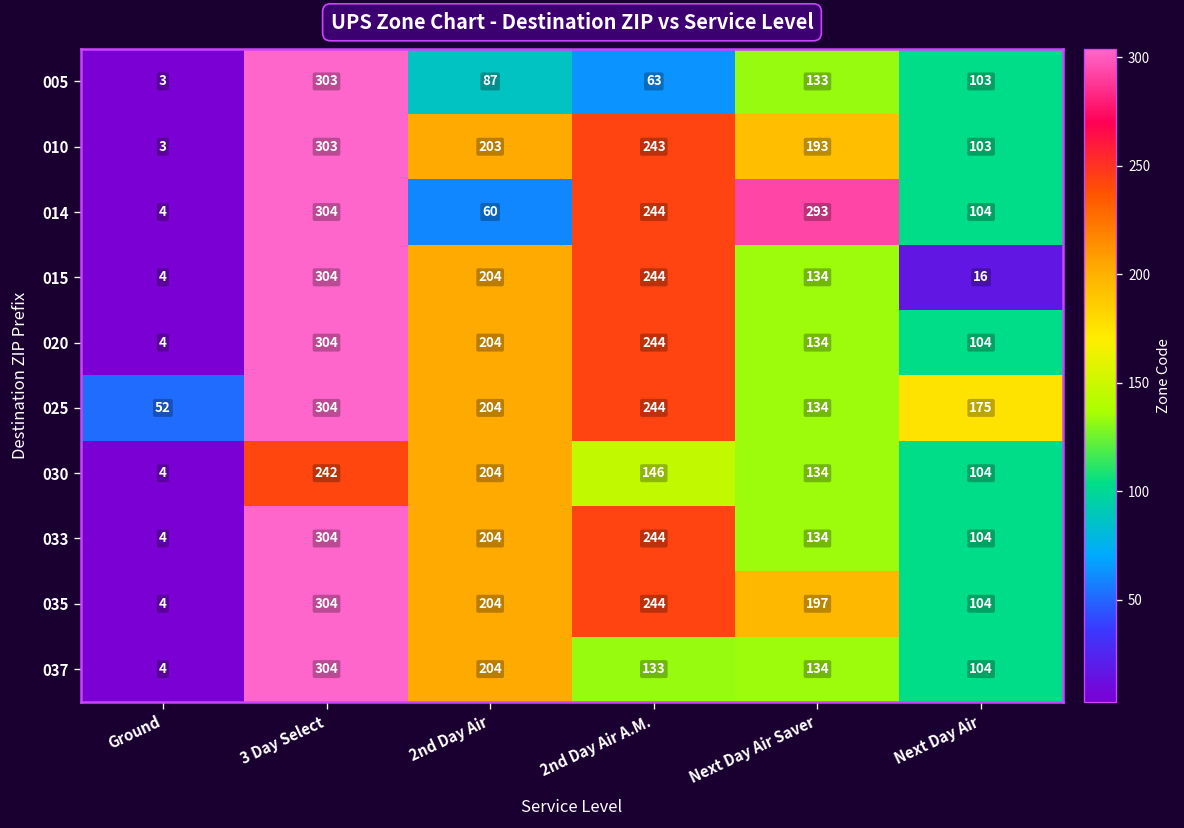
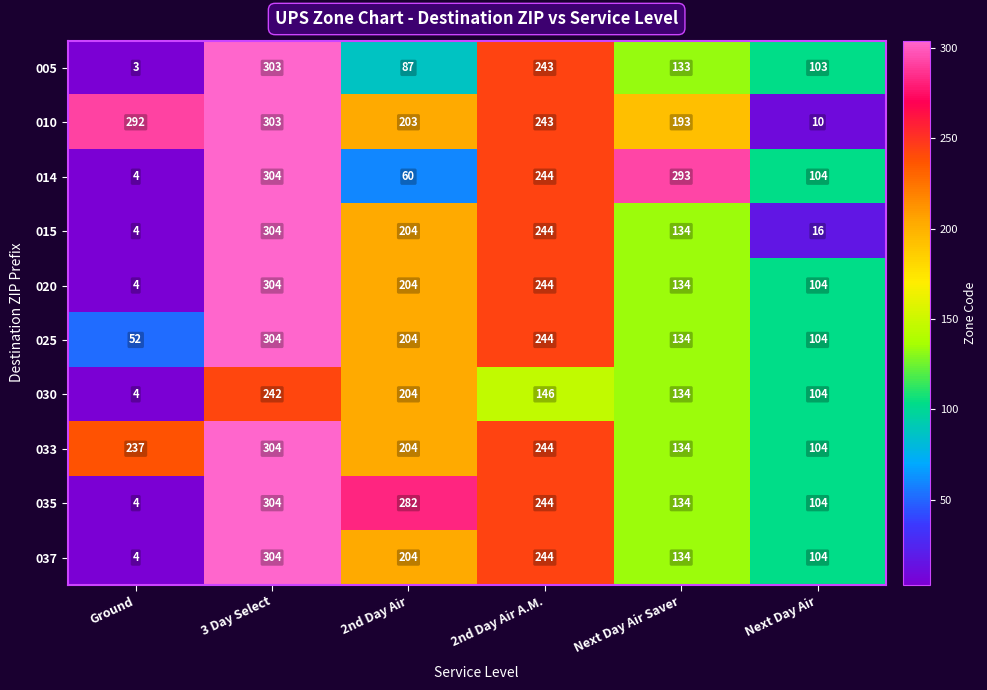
005, 2nd Day Air A.M.: 63 -> 243
010, Ground: 3 -> 292
010, Next Day Air: 103 -> 10
025, Next Day Air: 175 -> 104
033, Ground: 4 -> 237
035, 2nd Day Air: 204 -> 282
035, Next Day Air Saver: 197 -> 134
037, 2nd Day Air A.M.: 133 -> 244
